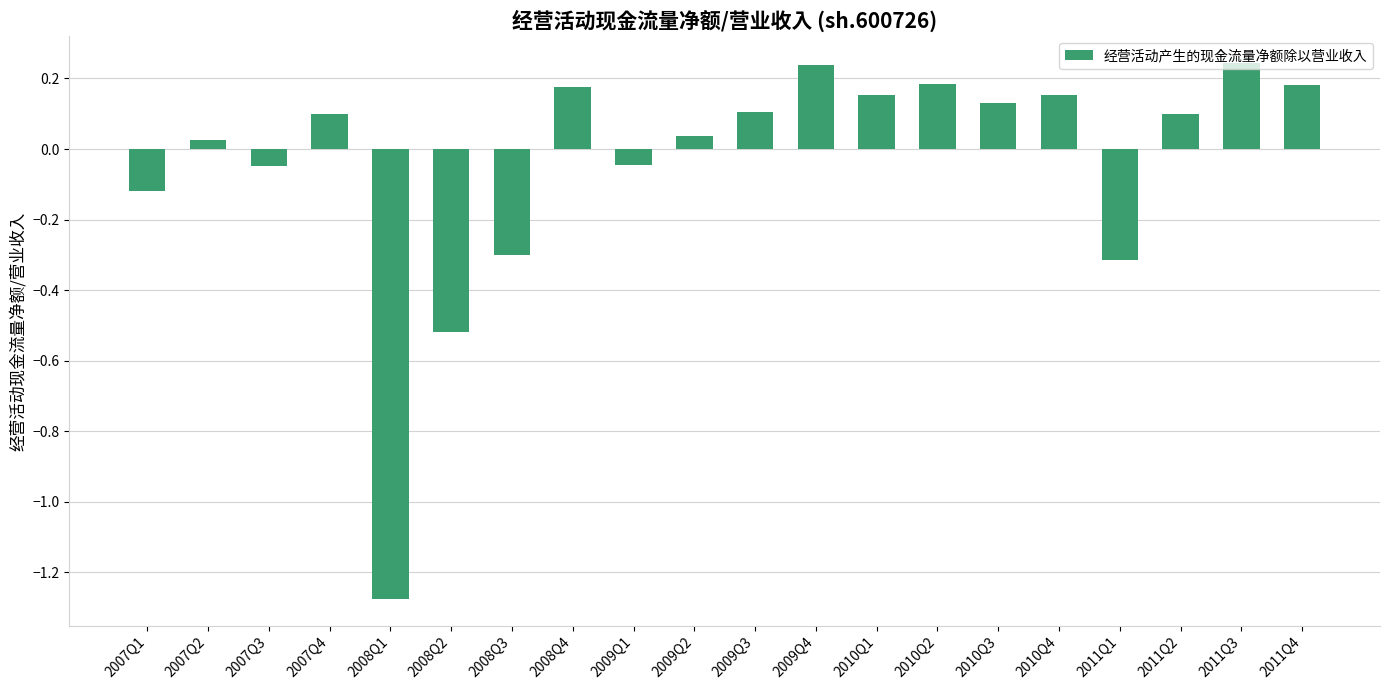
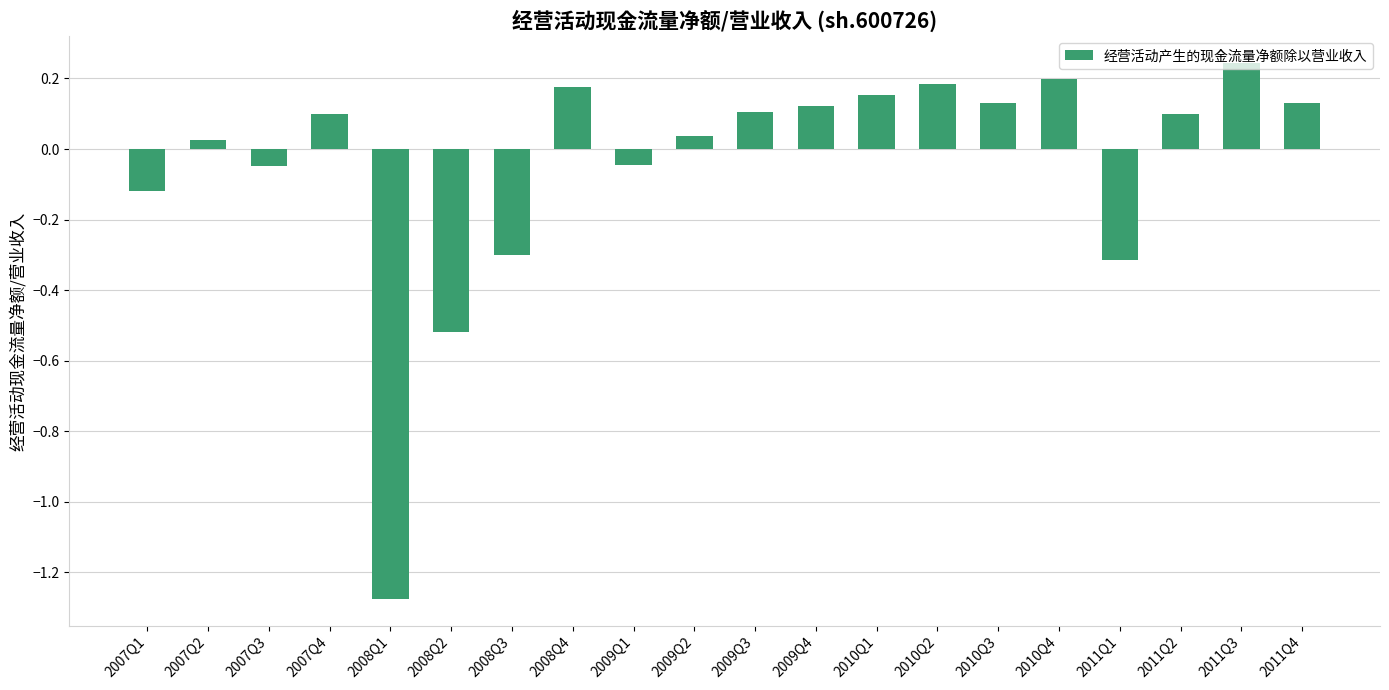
2009Q4: 0.24 -> 0.12
2010Q4: 0.15 -> 0.20
2011Q4: 0.18 -> 0.13
